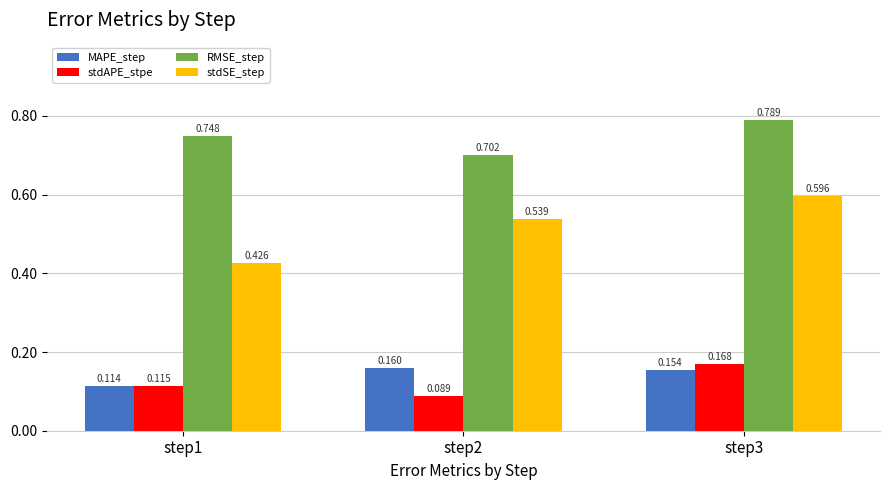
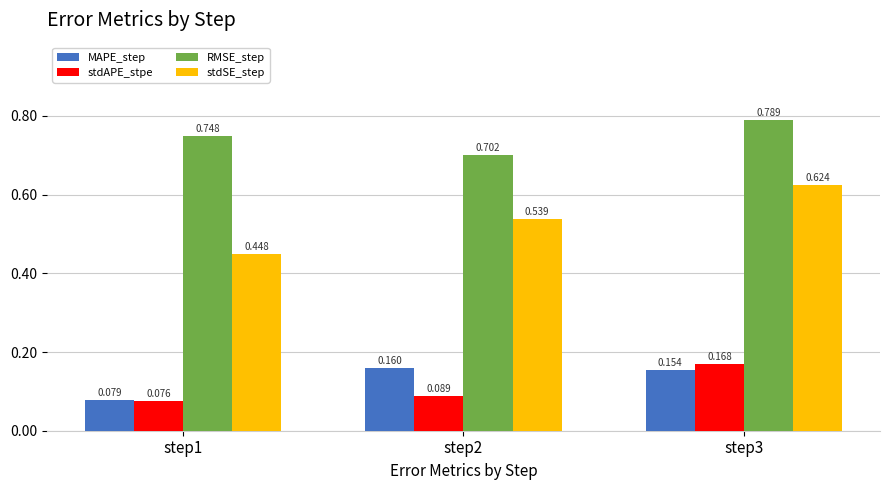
MAPE_step, step1: 0.114 -> 0.079
stdAPE_stpe, step1: 0.115 -> 0.076
stdSE_step, step1: 0.426 -> 0.448
stdSE_step, step3: 0.596 -> 0.624
